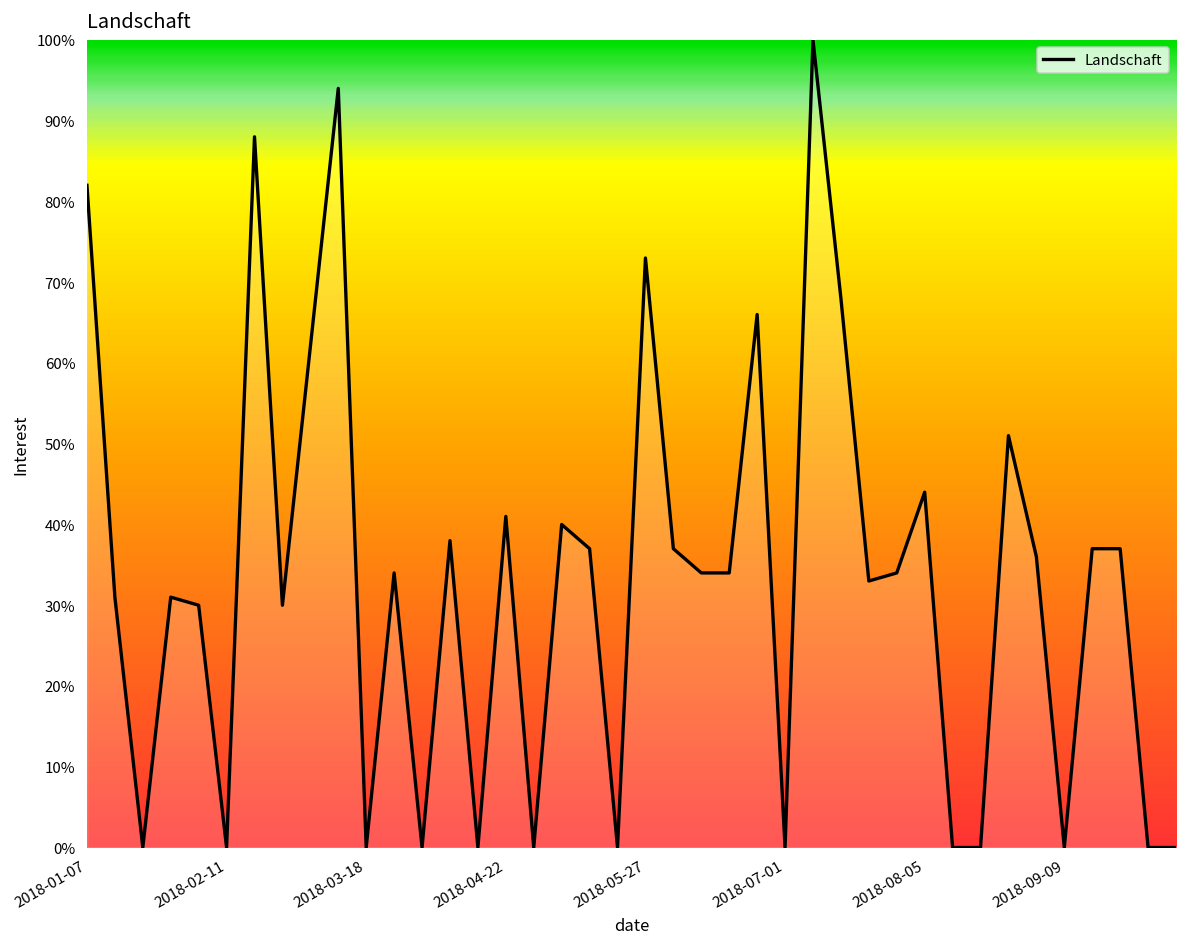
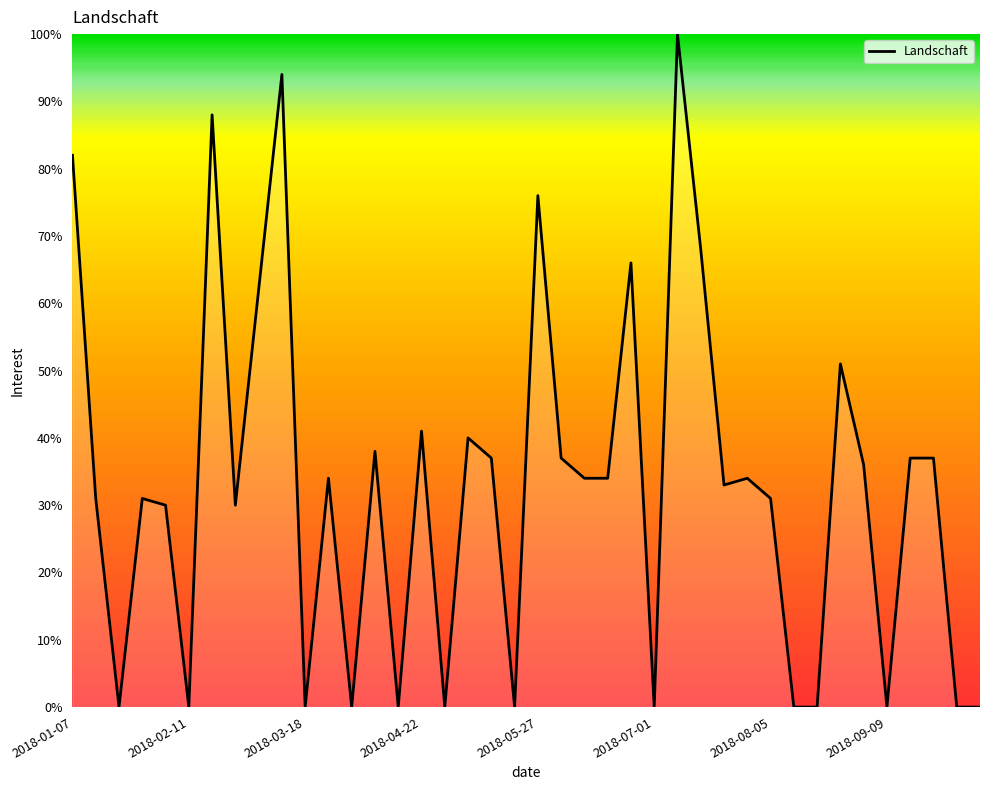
2018-05-27: 73% -> 76%
2018-08-05: 44% -> 31%
